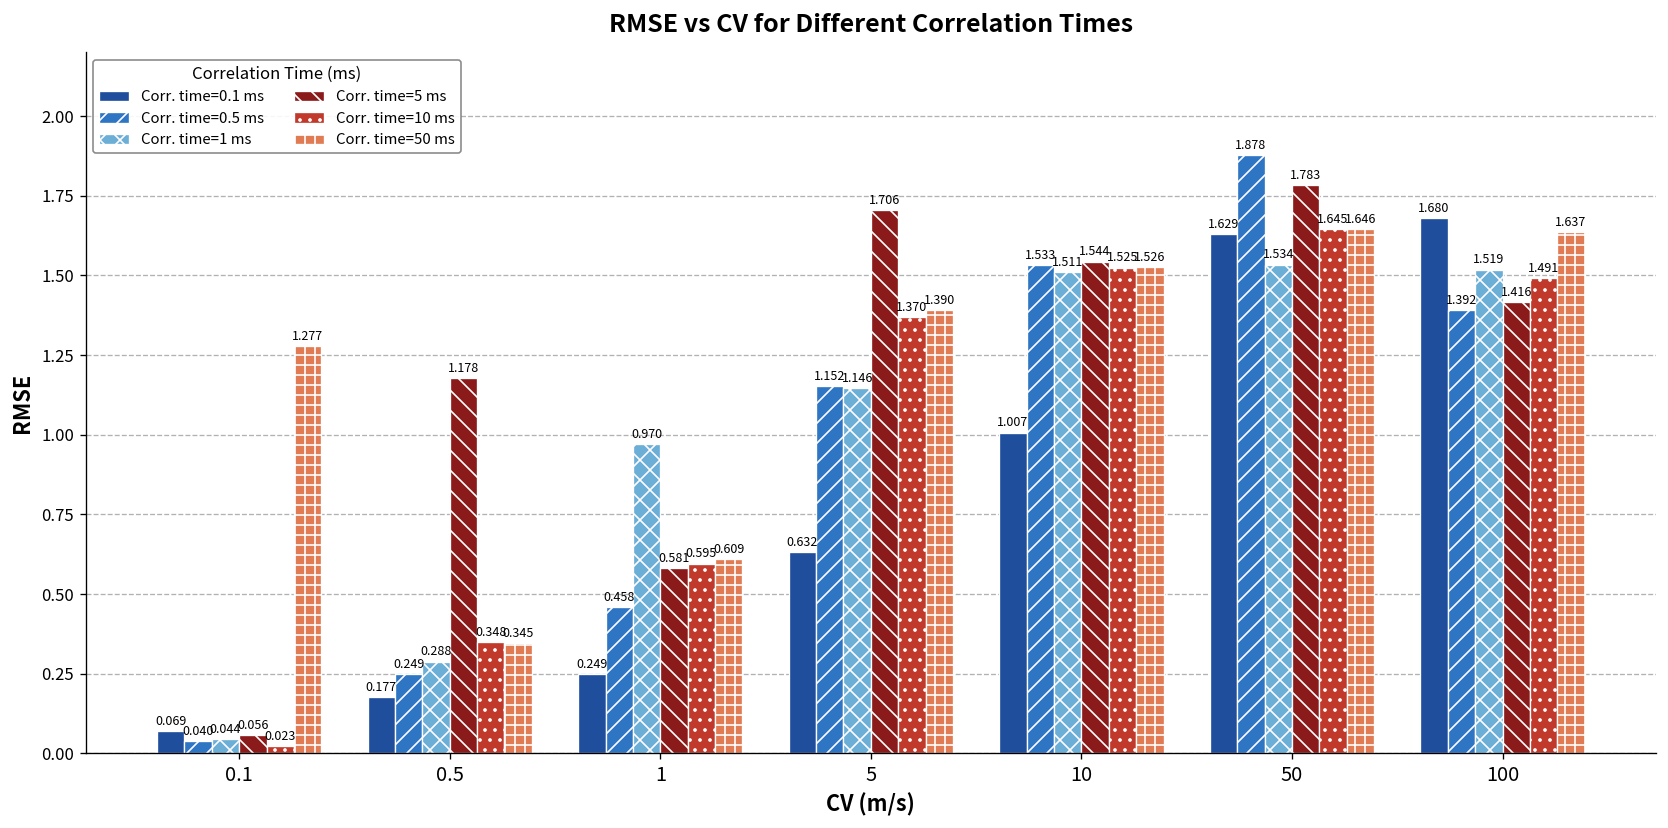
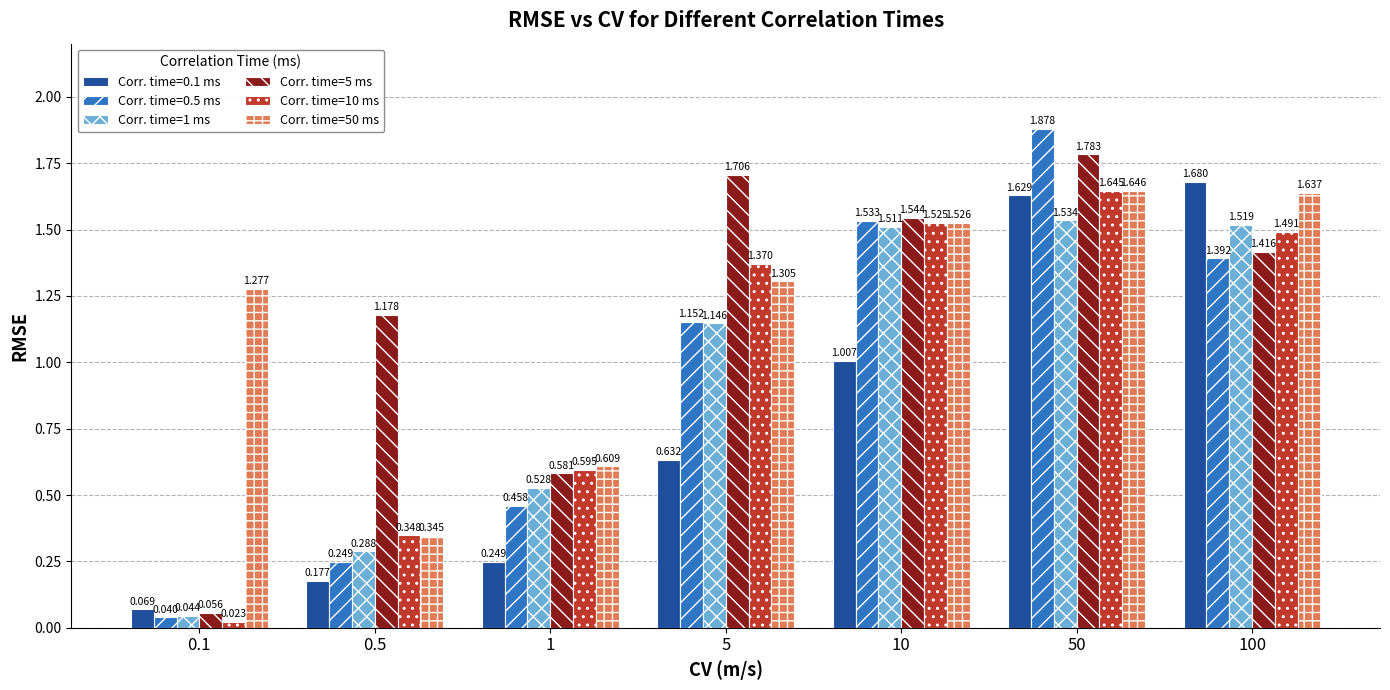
Corr. time=1 ms, 1: 0.970 -> 0.528
Corr. time=50 ms, 5: 1.390 -> 1.305
